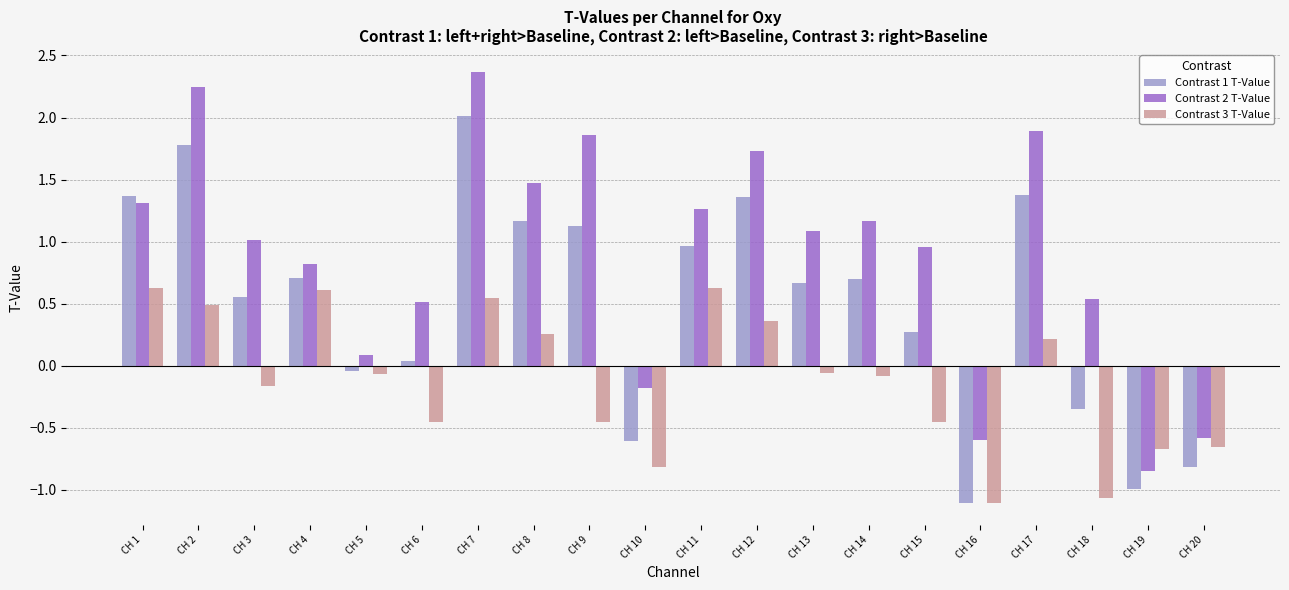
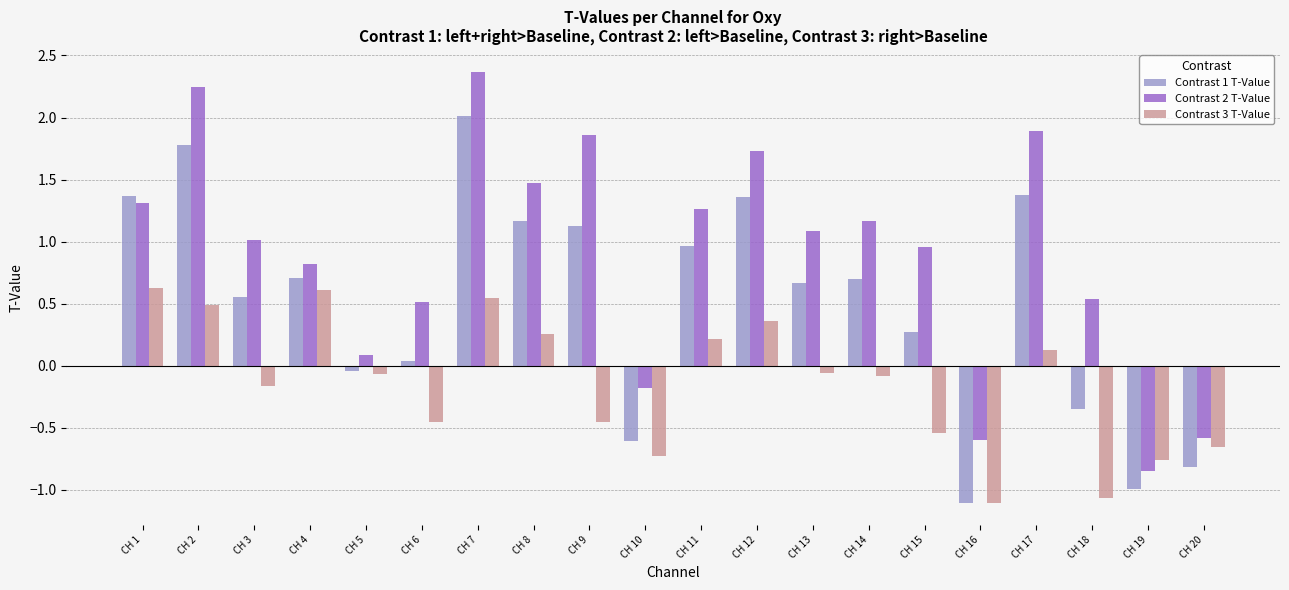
Contrast 3 T-Value, CH 10: -0.82 -> -0.72
Contrast 3 T-Value, CH 11: 0.63 -> 0.22
Contrast 3 T-Value, CH 15: -0.45 -> -0.54
Contrast 3 T-Value, CH 17: 0.22 -> 0.13
Contrast 3 T-Value, CH 19: -0.67 -> -0.76
